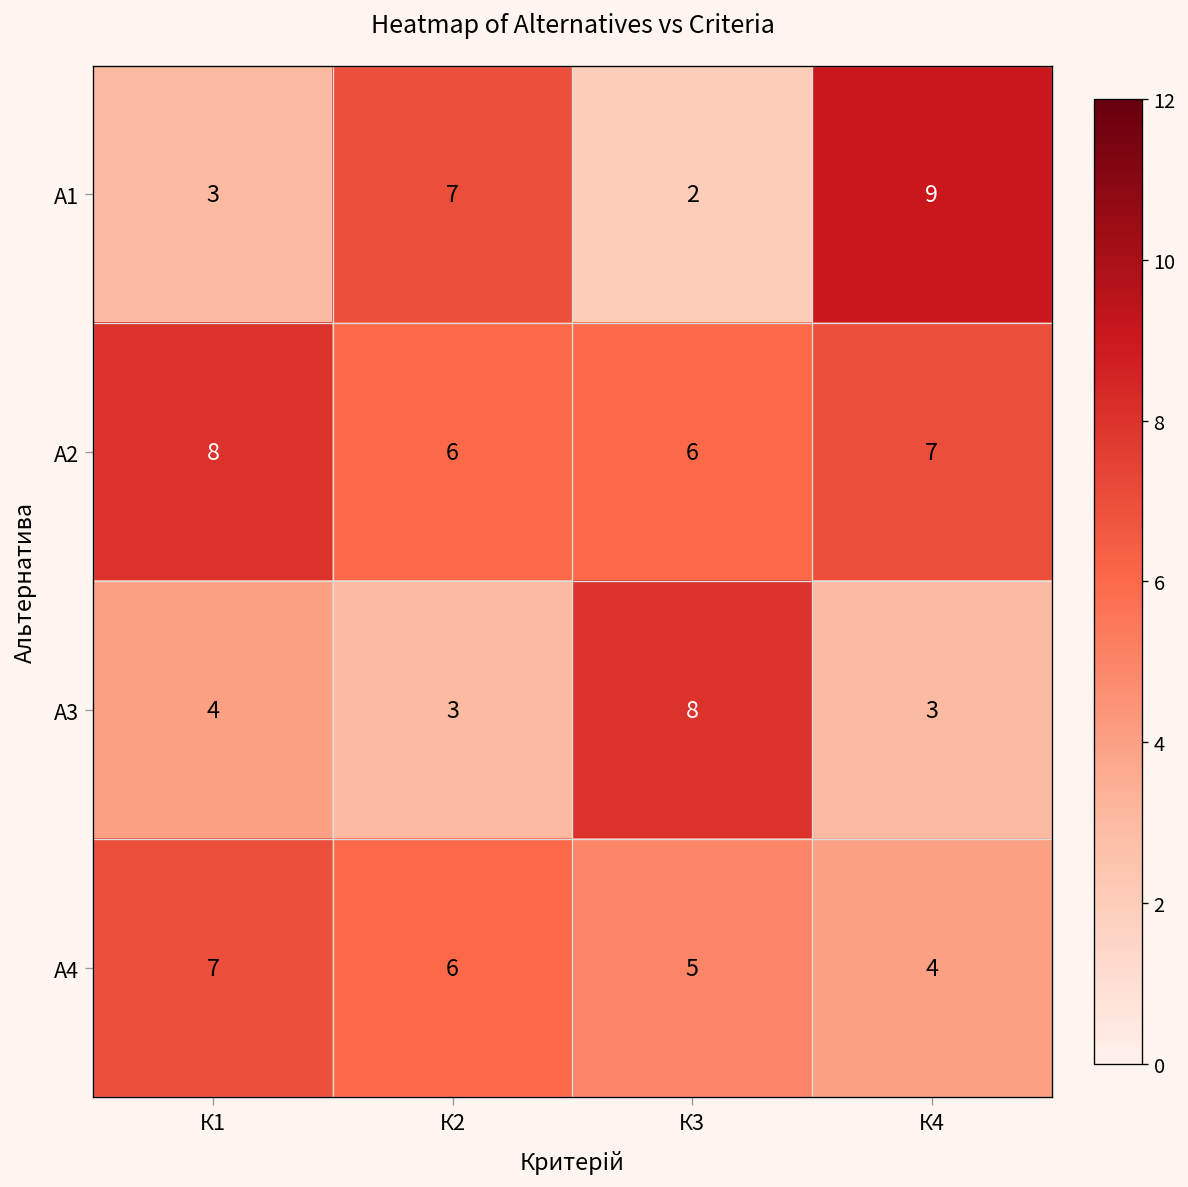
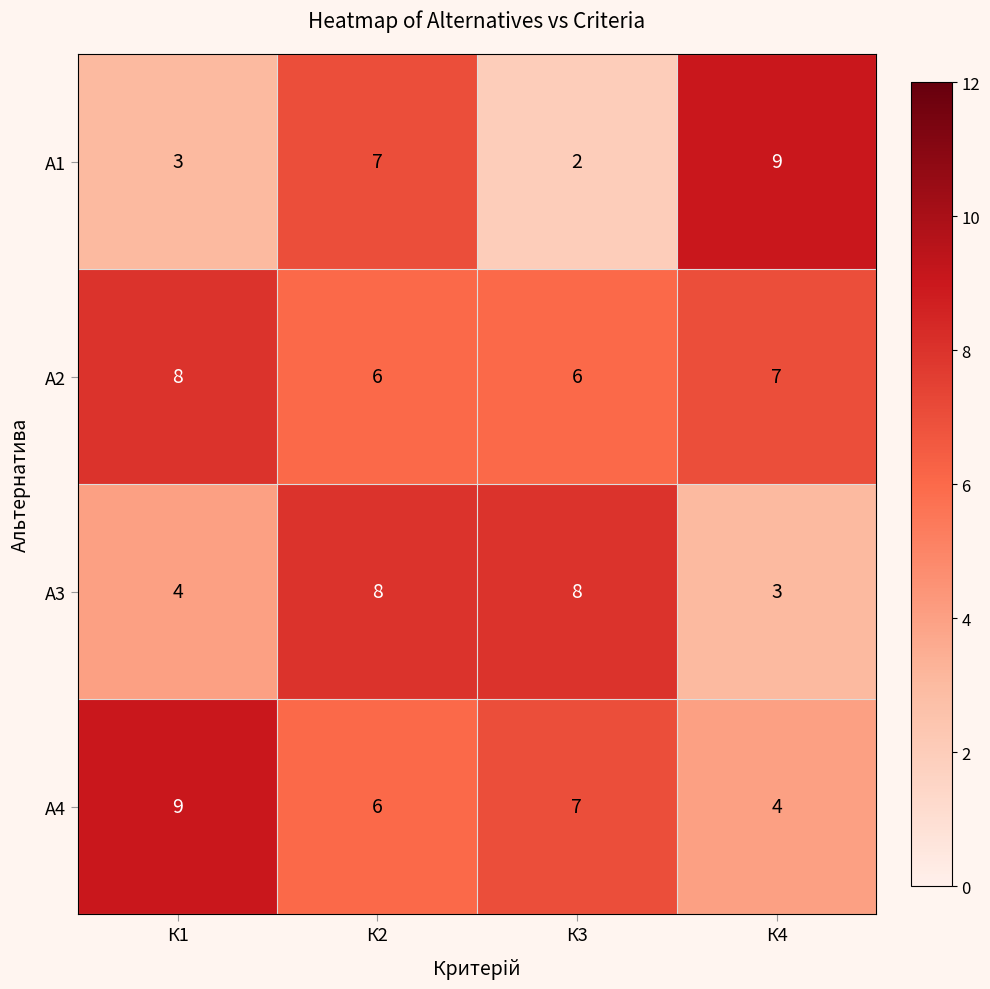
А3, К2: 3 -> 8
А4, К1: 7 -> 9
А4, К3: 5 -> 7
